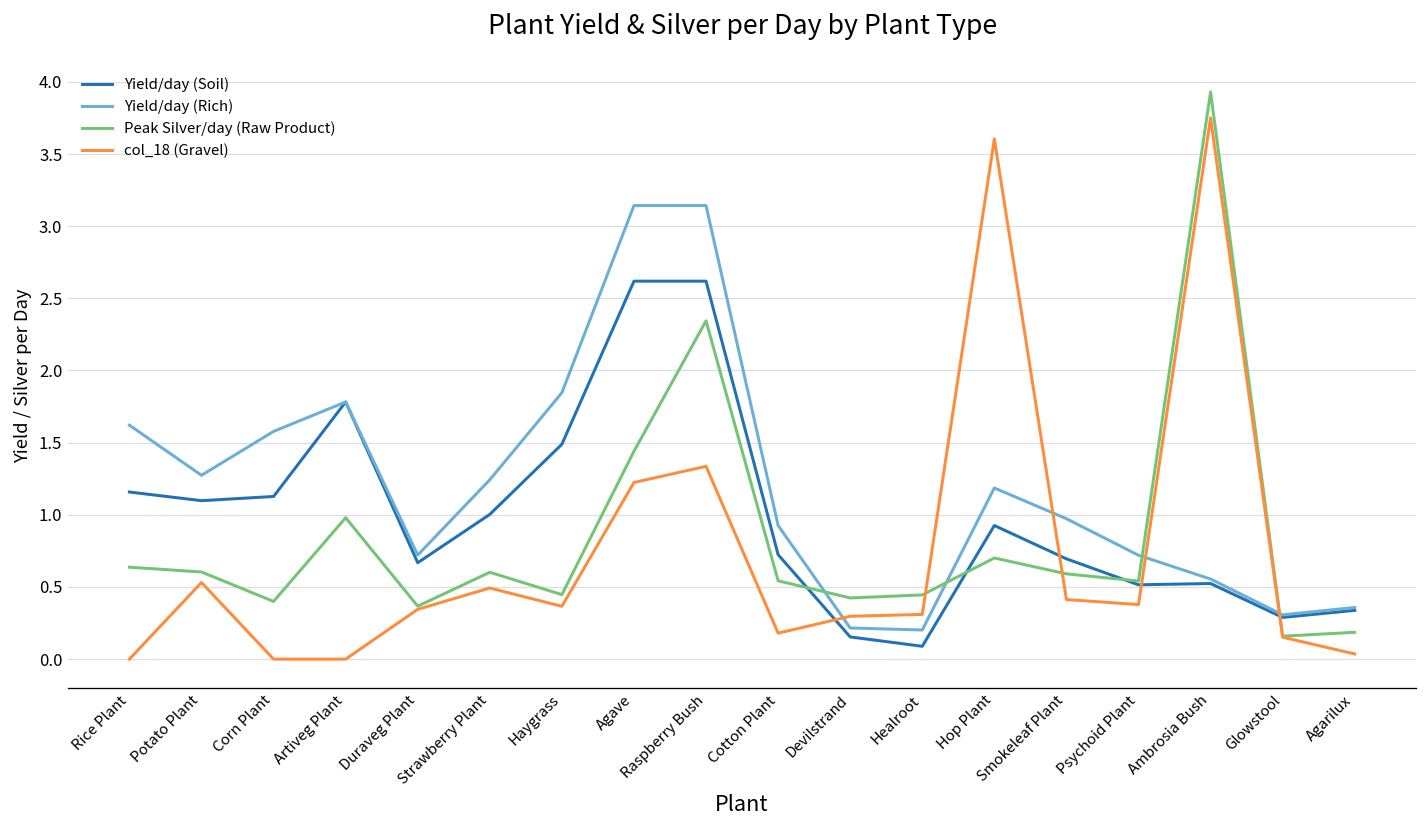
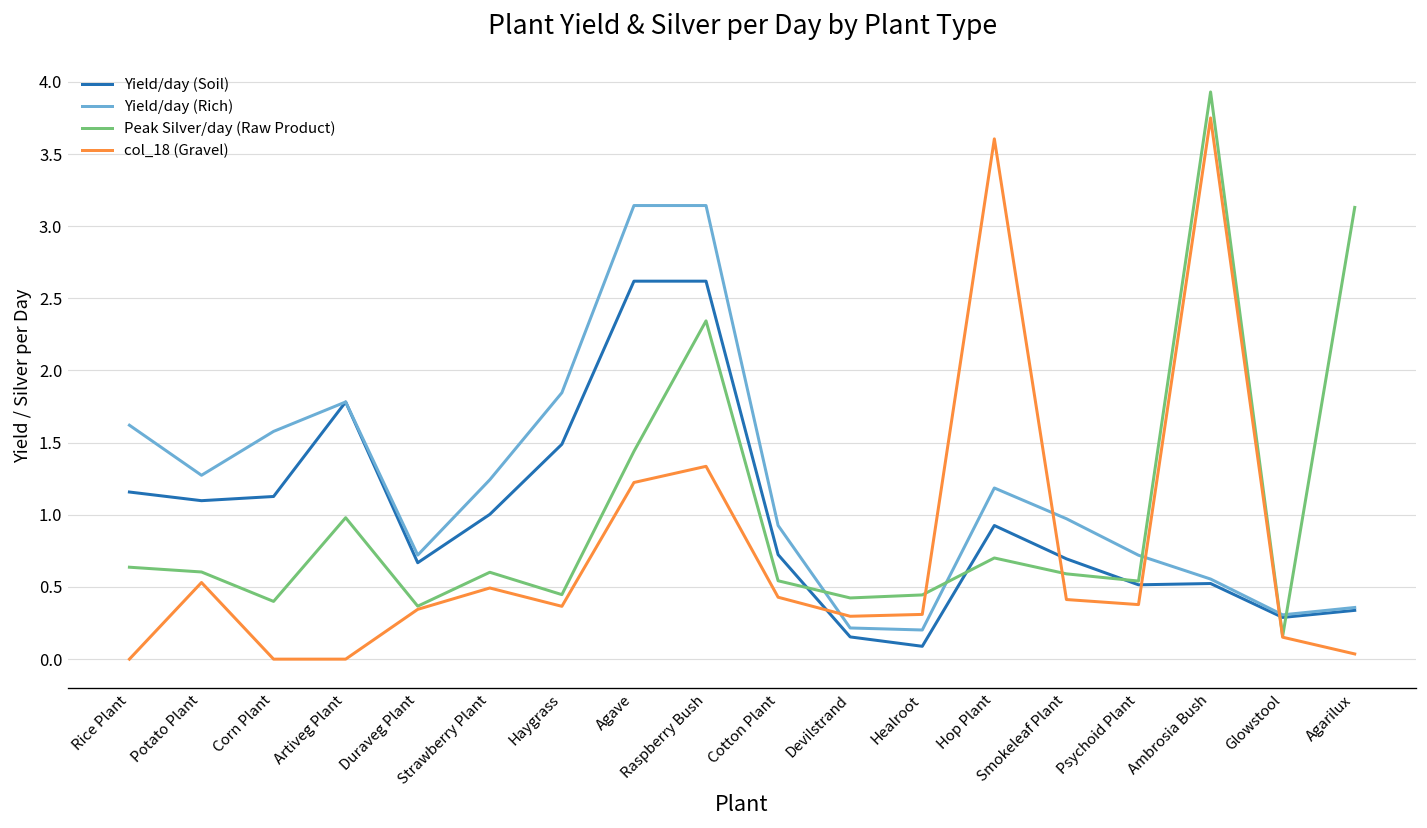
col_18 (Gravel), Cotton Plant: 0.18 -> 0.43
Peak Silver/day (Raw Product), Agarilux: 0.19 -> 3.13
